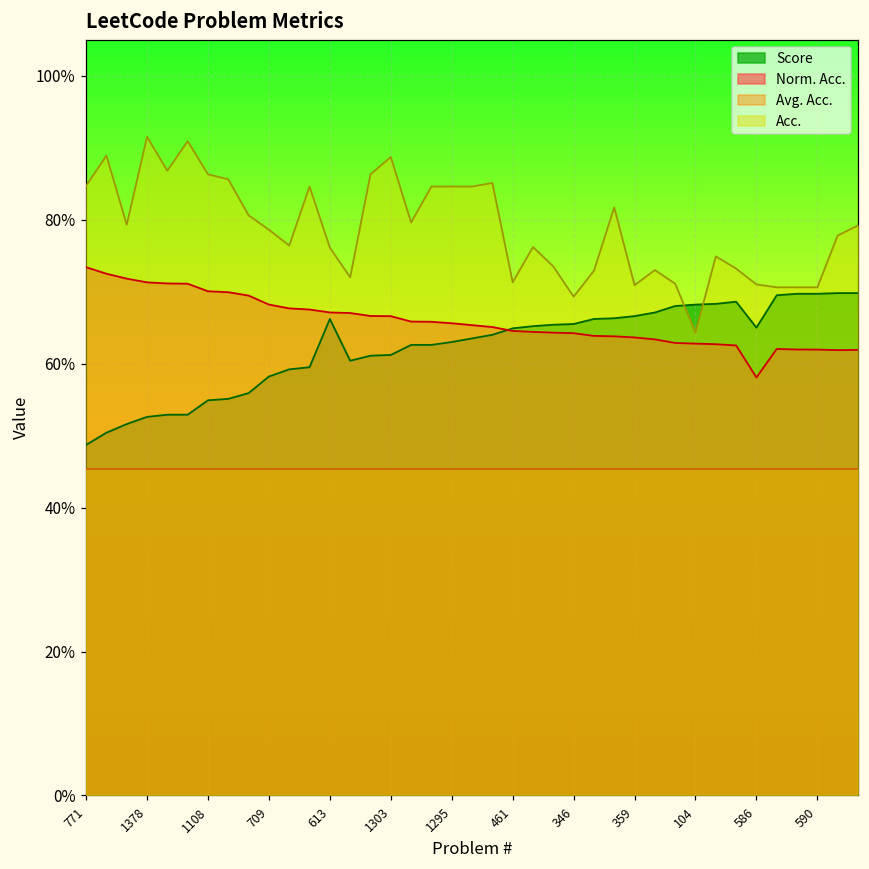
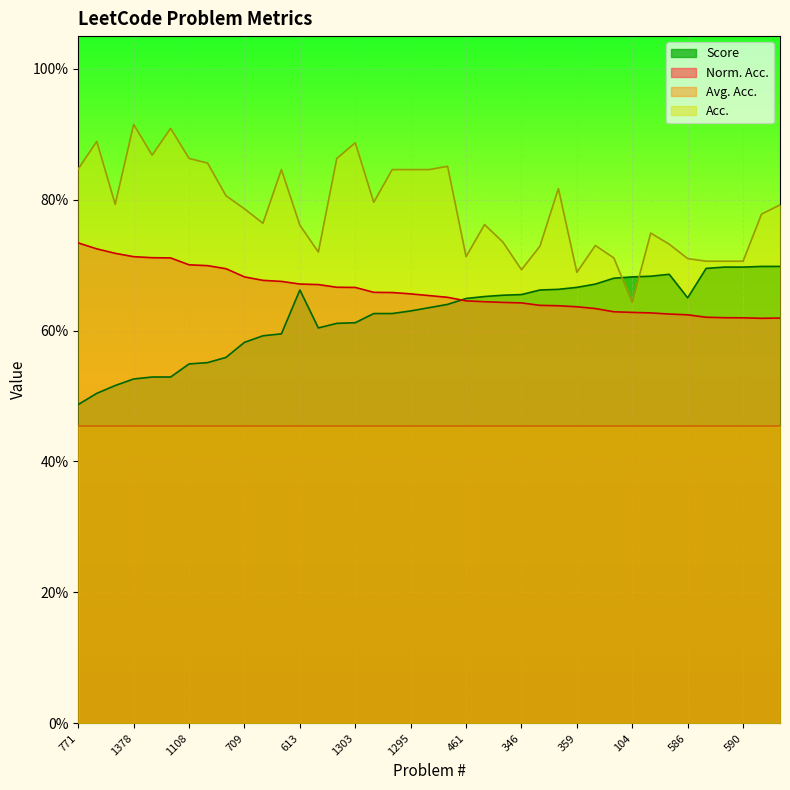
Acc., 359: 71% -> 69%
Norm. Acc., 586: 58% -> 62%
